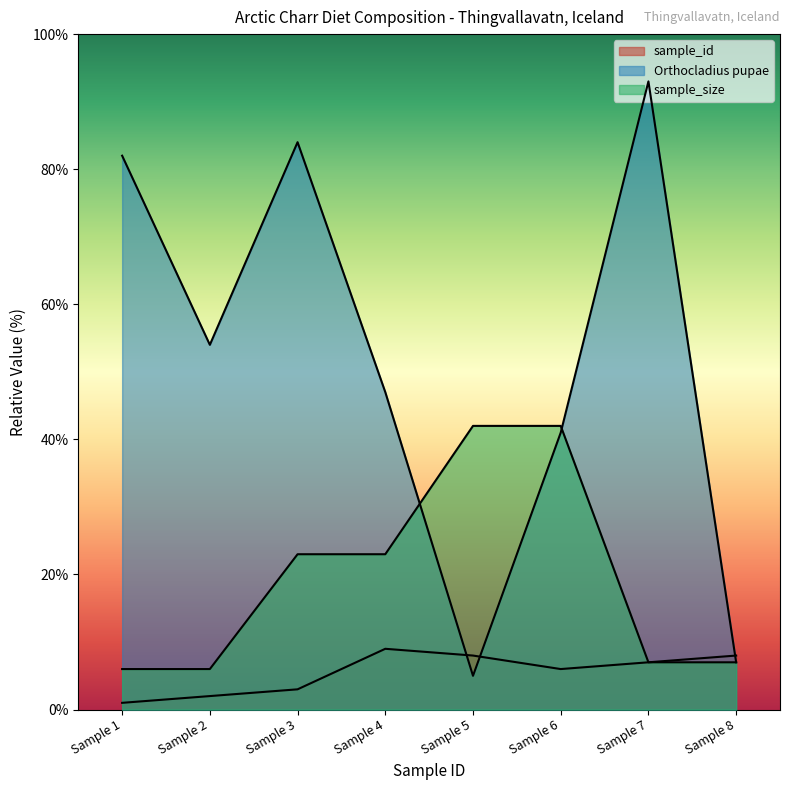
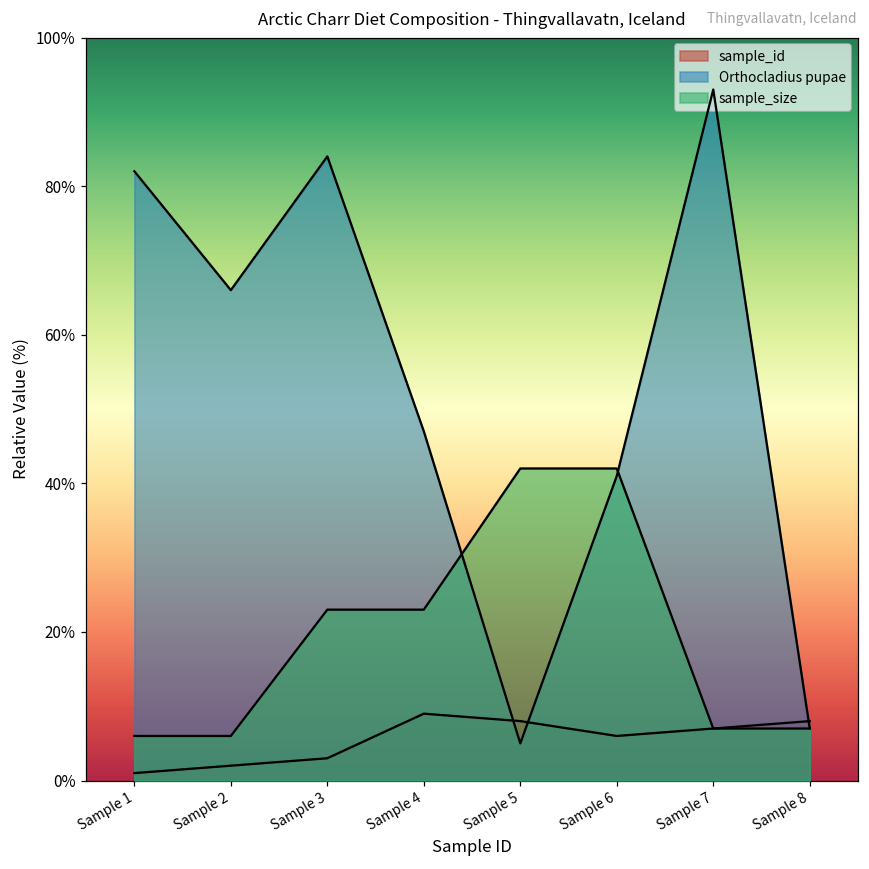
Orthocladius pupae, Sample 2: 54% -> 66%
